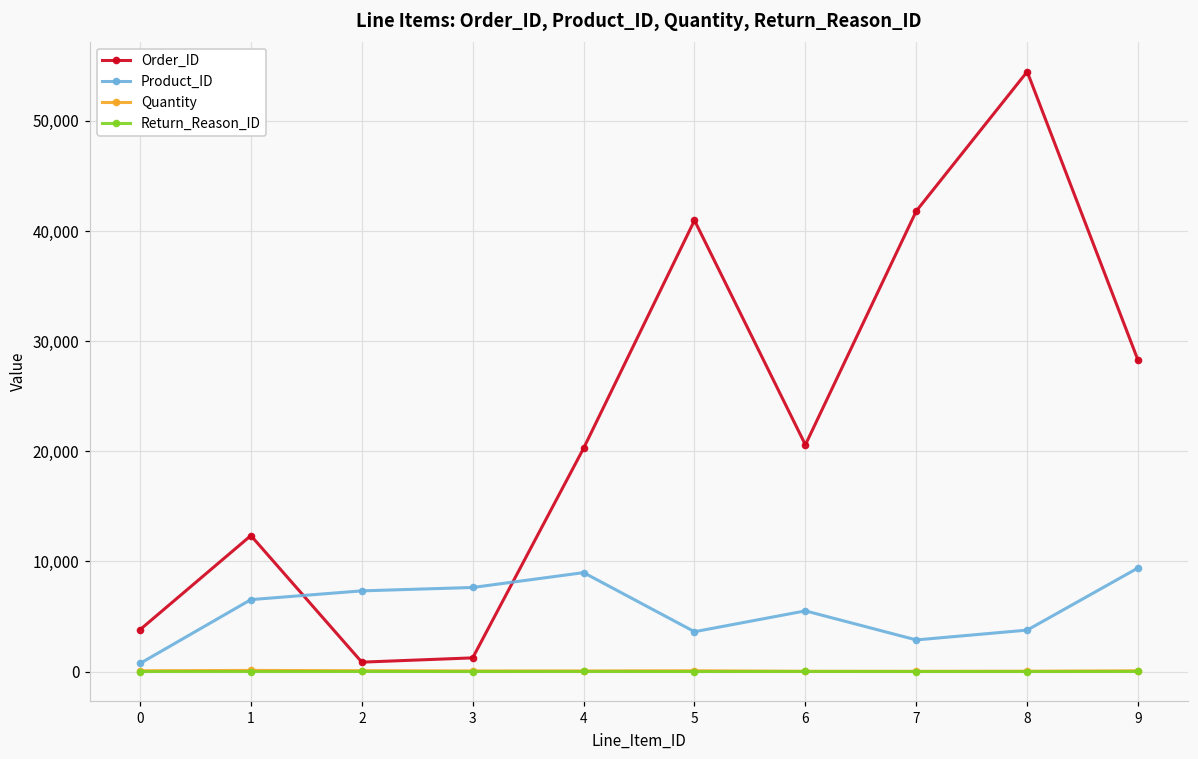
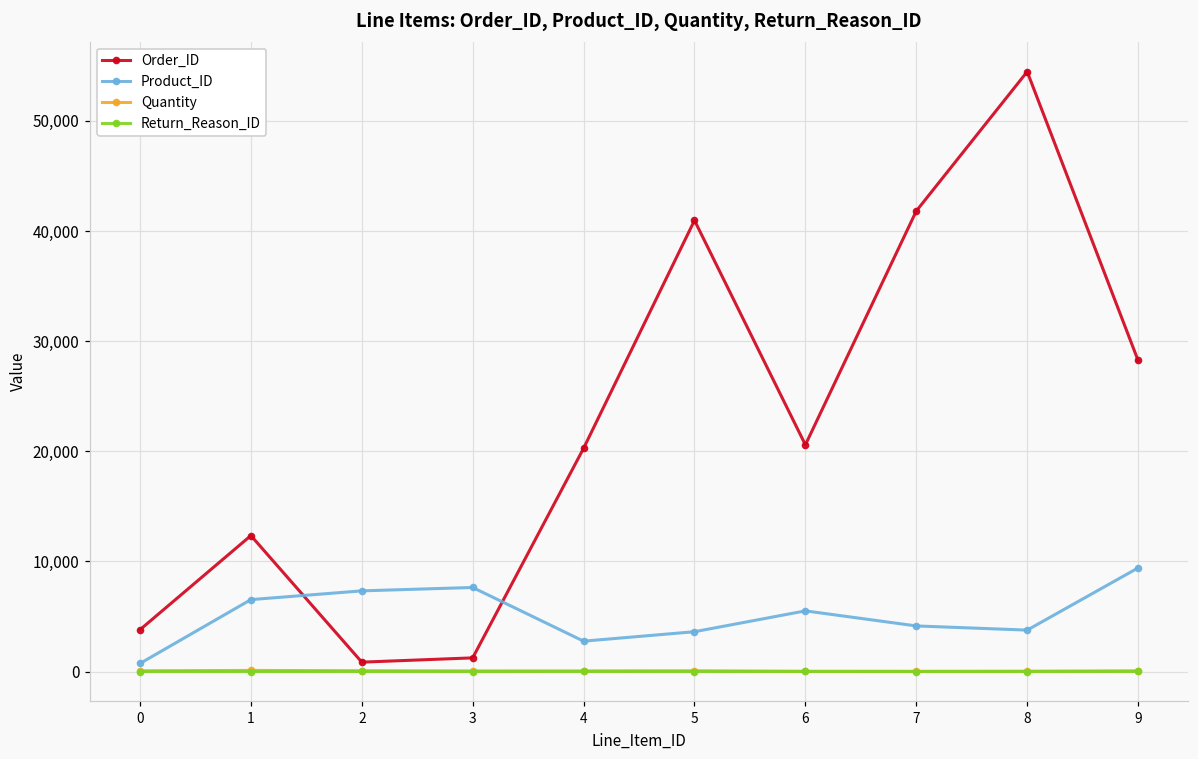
Product_ID, 4: 9,000 -> 2,800
Product_ID, 7: 2,900 -> 4,100
